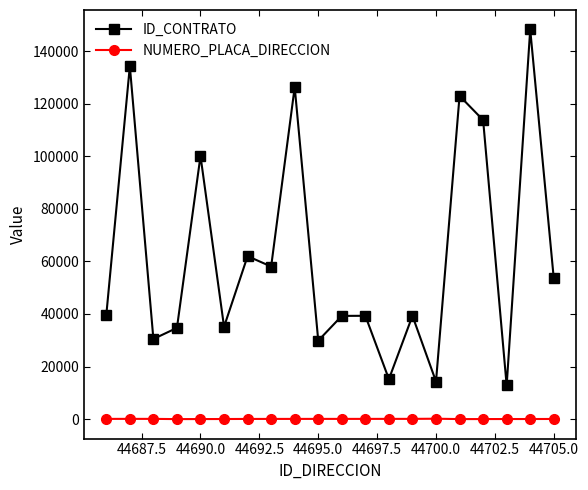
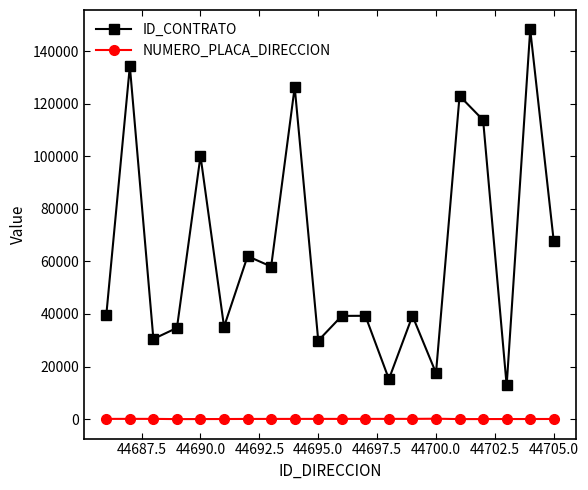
ID_CONTRATO, 44700.0: 14000 -> 18000
ID_CONTRATO, 44705.0: 54000 -> 68000
